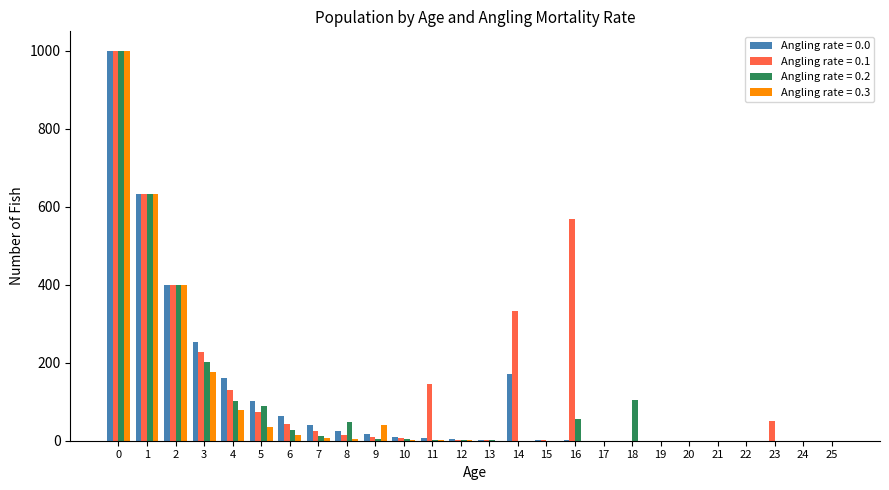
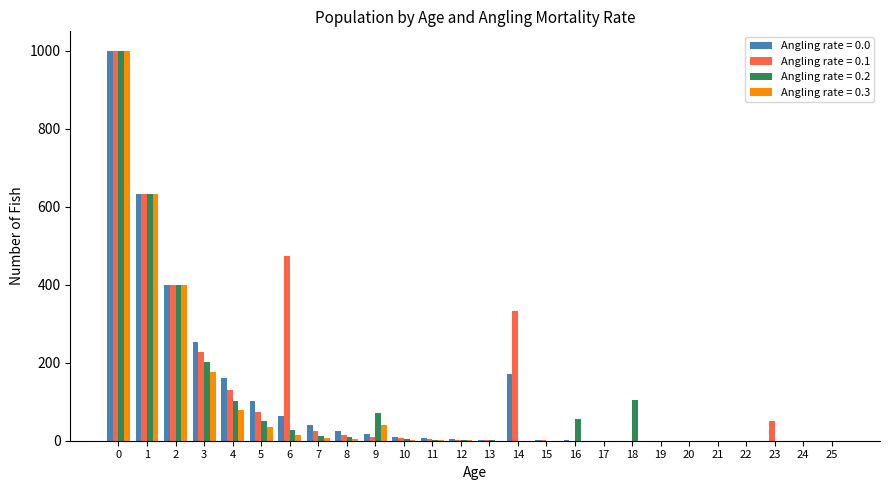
Angling rate = 0.2, 5: 90 -> 50
Angling rate = 0.1, 6: 40 -> 470
Angling rate = 0.2, 8: 50 -> 10
Angling rate = 0.2, 9: 10 -> 70
Angling rate = 0.1, 11: 140 -> 0
Angling rate = 0.1, 16: 570 -> 0
